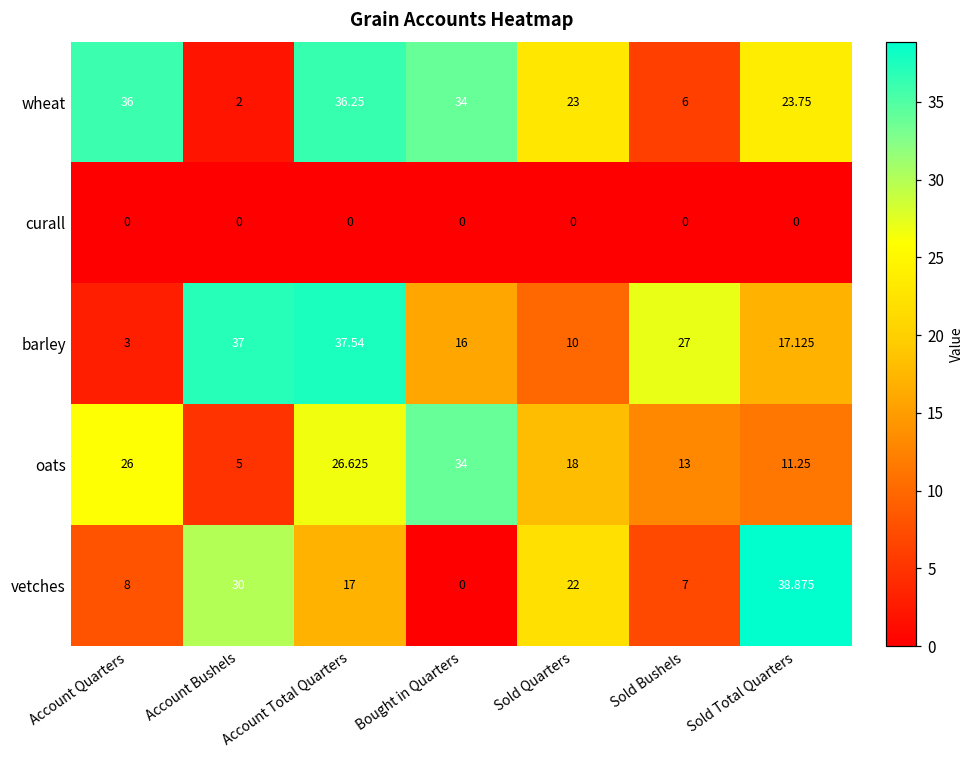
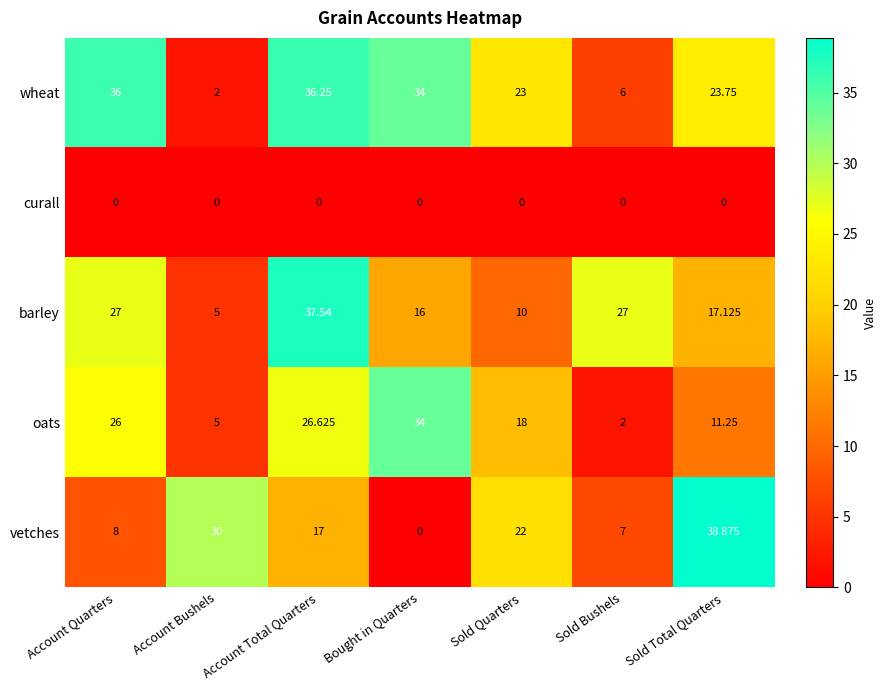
barley, Account Quarters: 3 -> 27
barley, Account Bushels: 37 -> 5
oats, Sold Bushels: 13 -> 2
